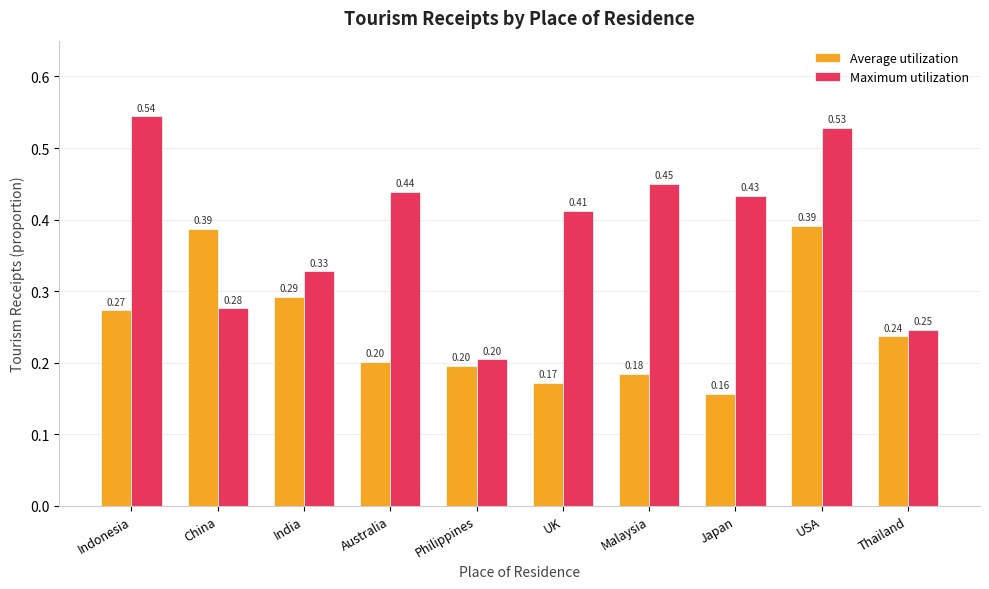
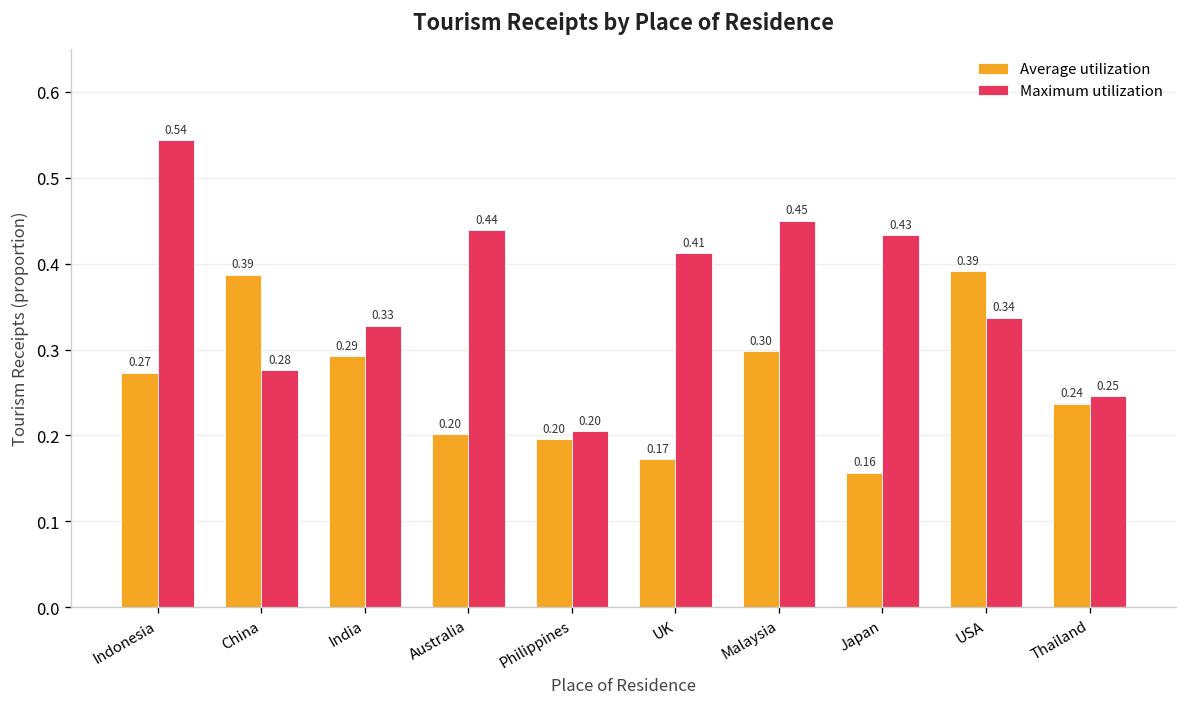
Average utilization, Malaysia: 0.18 -> 0.30
Maximum utilization, USA: 0.53 -> 0.34
